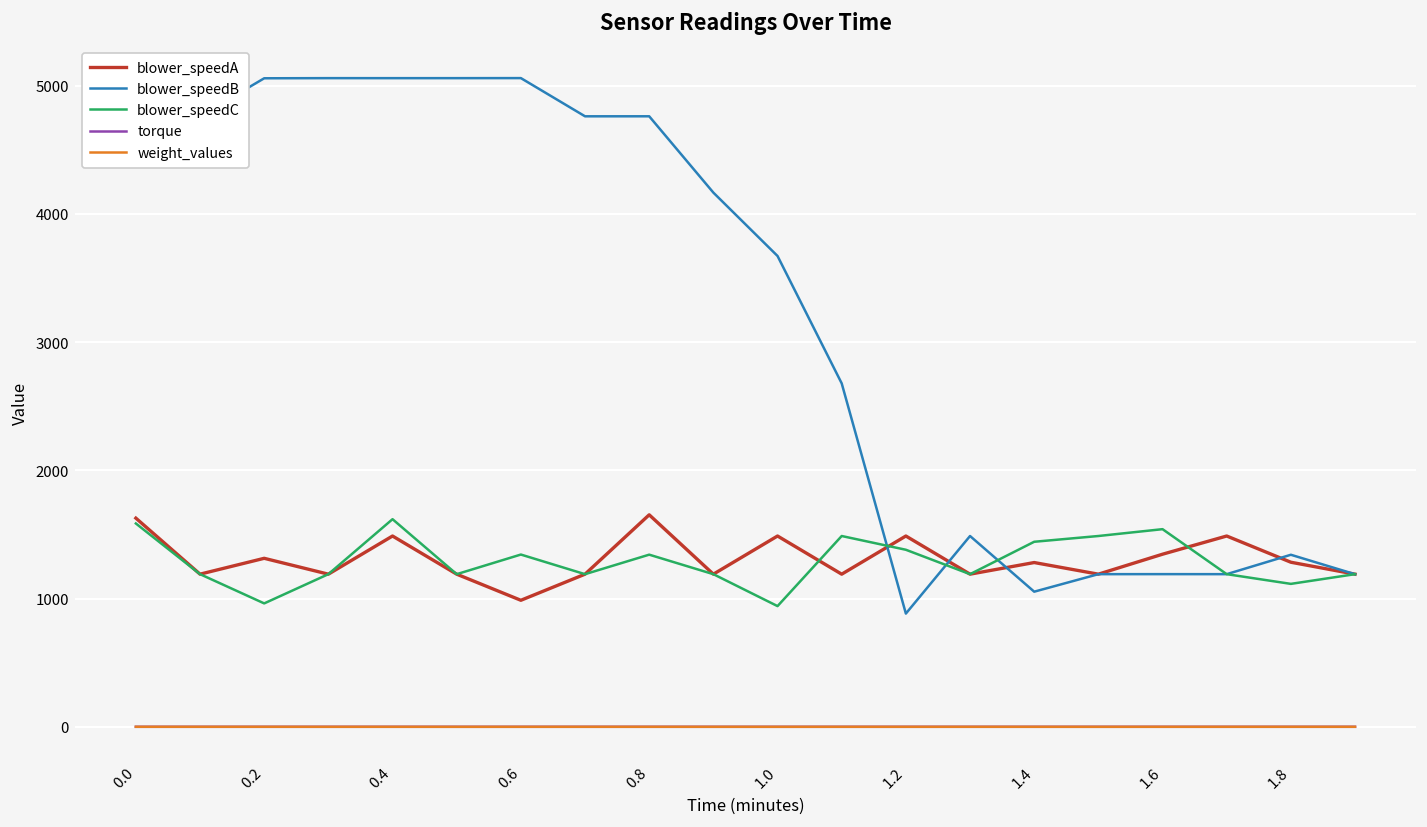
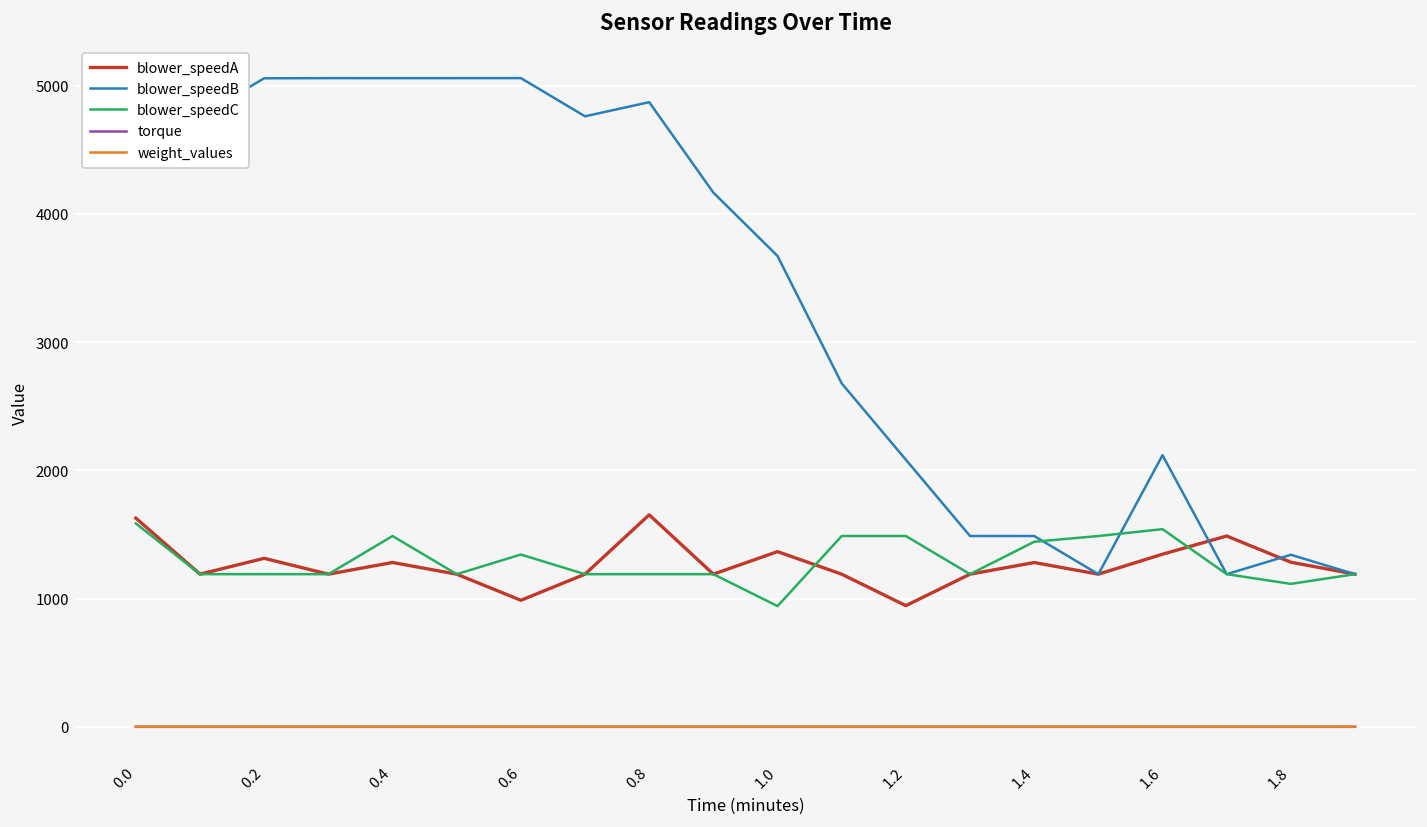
blower_speedC, 0.2: 960 -> 1190
blower_speedA, 0.4: 1490 -> 1280
blower_speedC, 0.4: 1620 -> 1490
blower_speedB, 0.8: 4760 -> 4870
blower_speedC, 0.8: 1340 -> 1190
blower_speedA, 1.0: 1490 -> 1370
blower_speedA, 1.2: 1490 -> 940
blower_speedB, 1.2: 880 -> 2080
blower_speedC, 1.2: 1380 -> 1490
blower_speedB, 1.4: 1050 -> 1490
blower_speedB, 1.6: 1190 -> 2120
